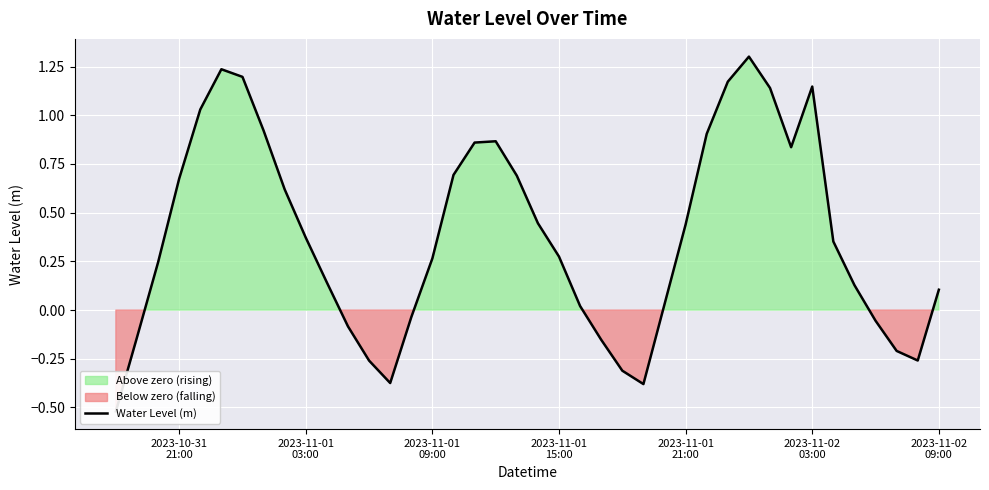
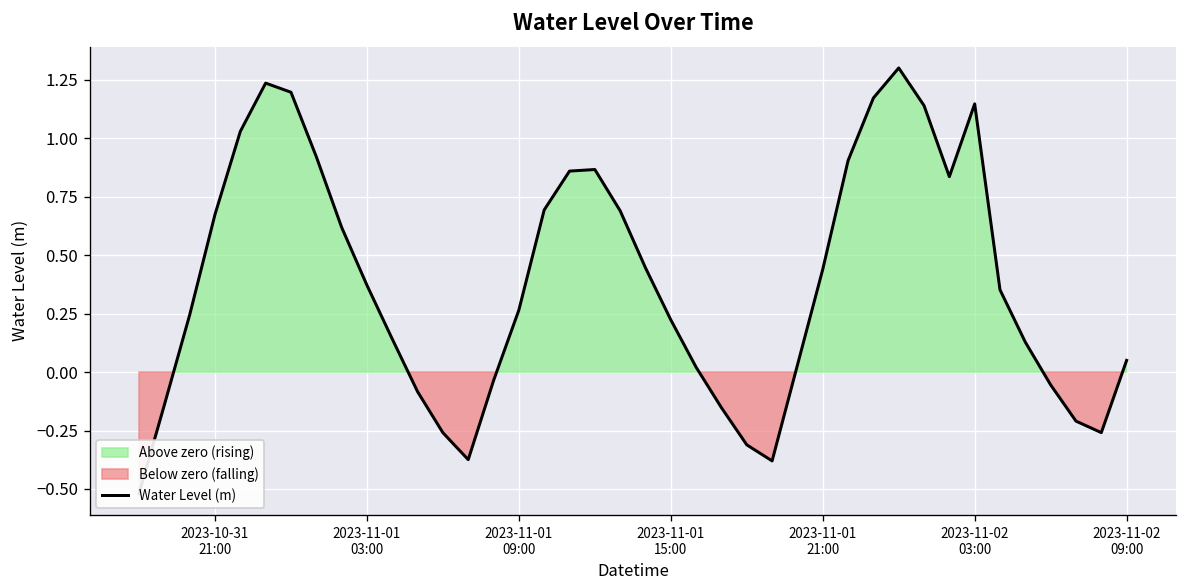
2023-11-01 15:00: 0.27 -> 0.22
2023-11-02 09:00: 0.10 -> 0.05
